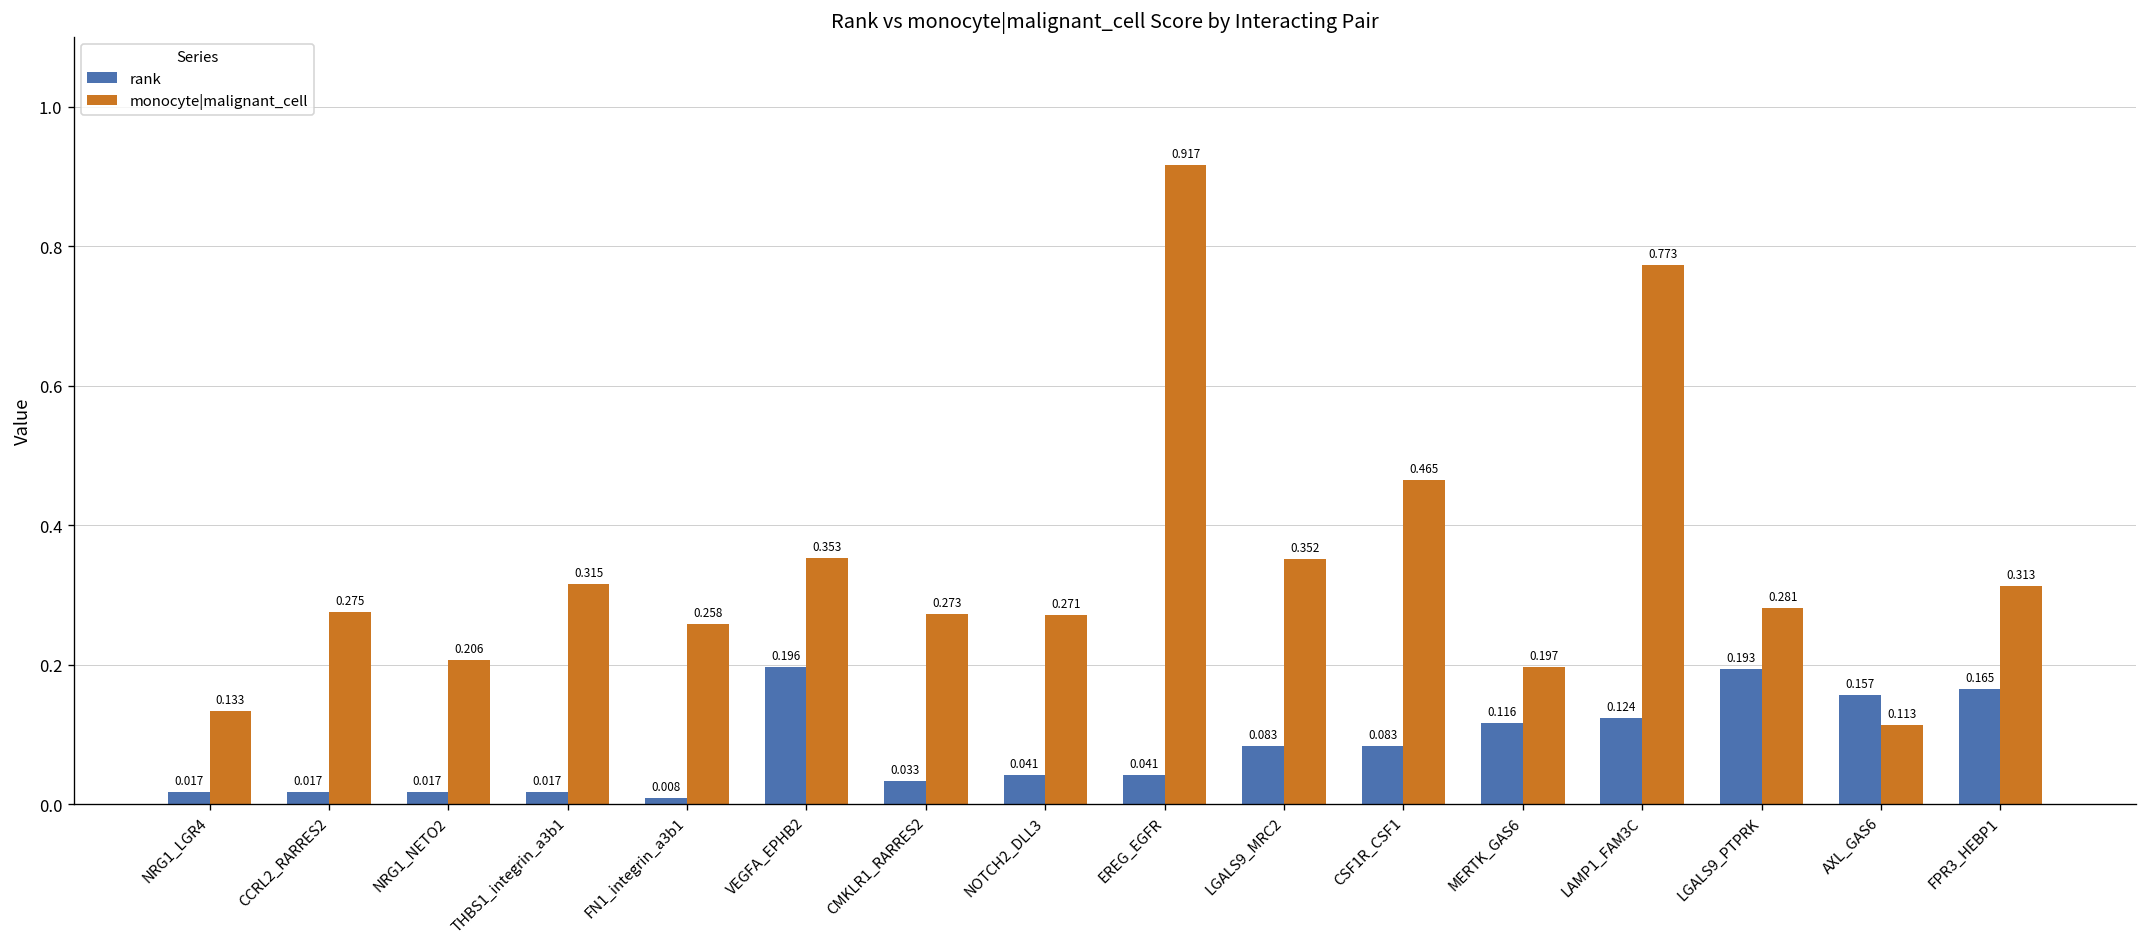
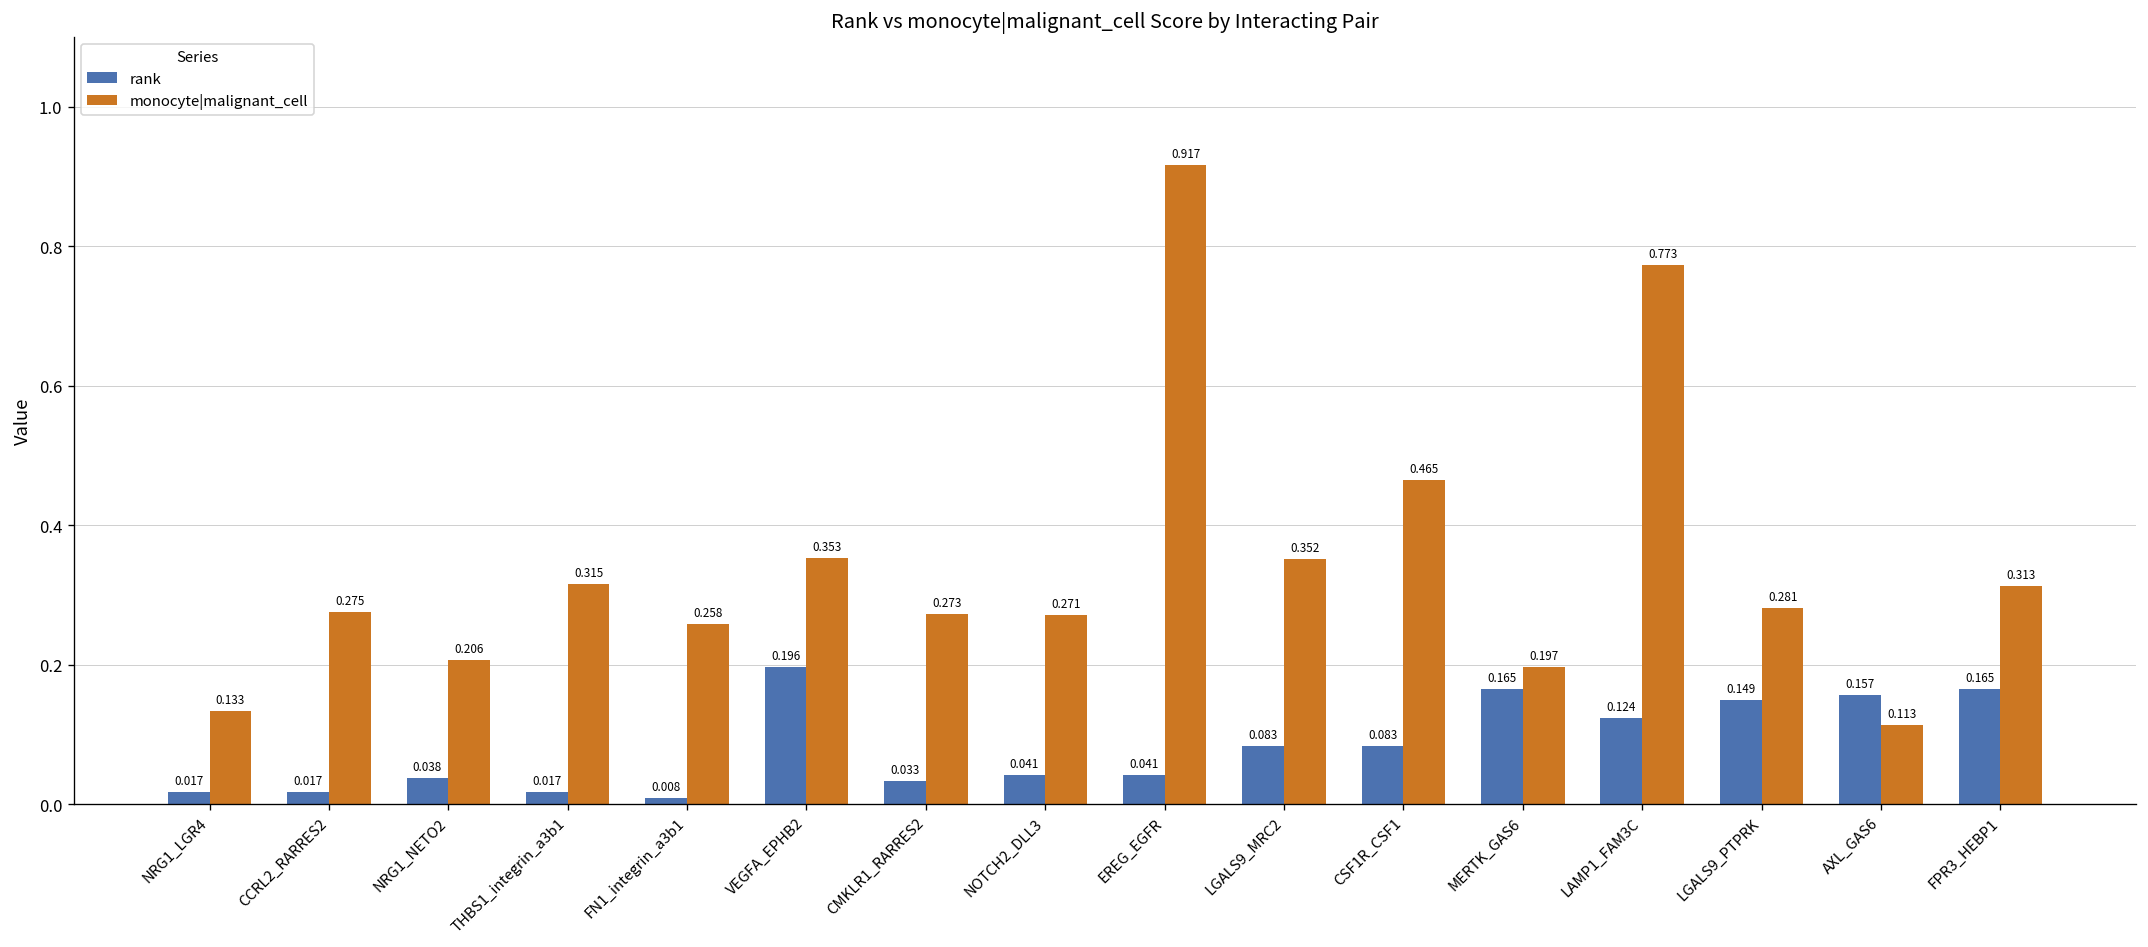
rank, NRG1_NETO2: 0.017 -> 0.038
rank, MERTK_GAS6: 0.116 -> 0.165
rank, LGALS9_PTPRK: 0.193 -> 0.149
